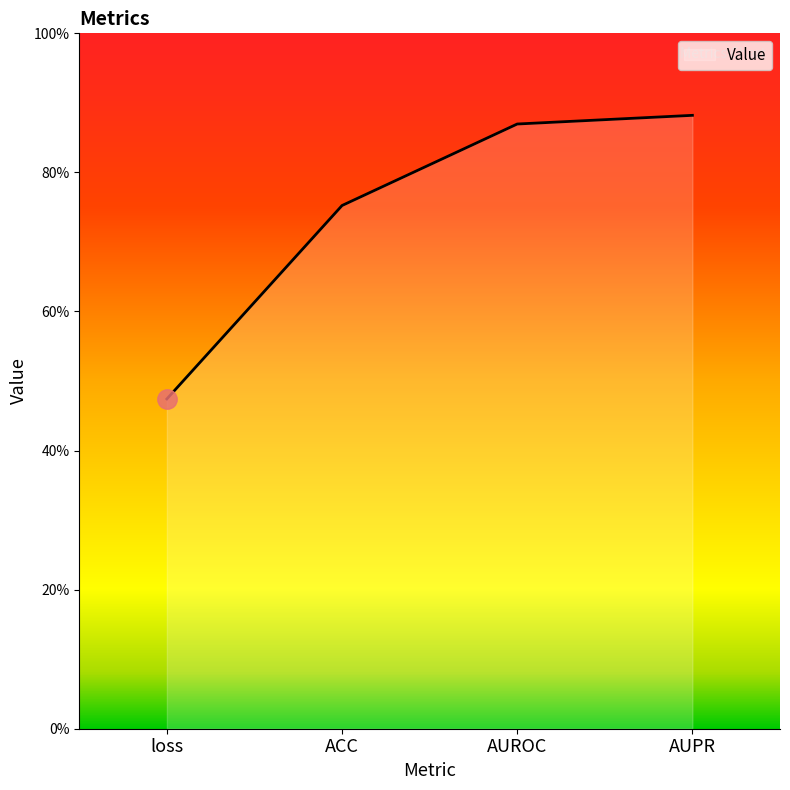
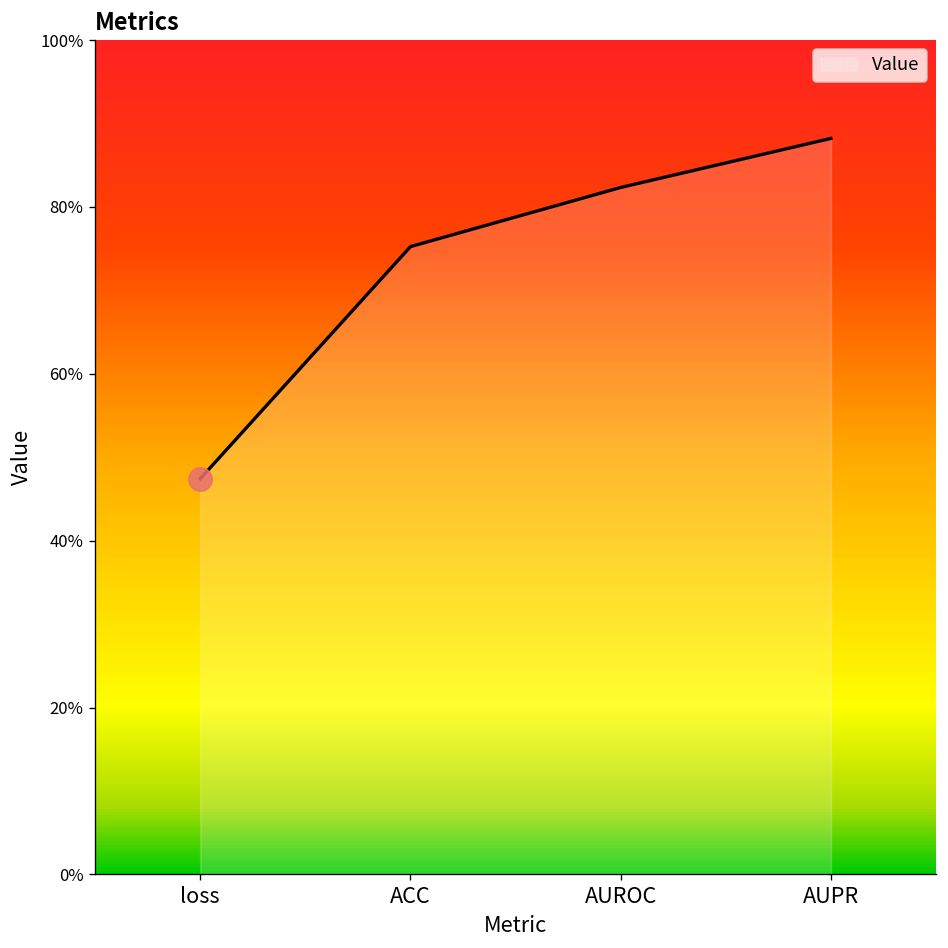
Value, AUROC: 87% -> 82%
